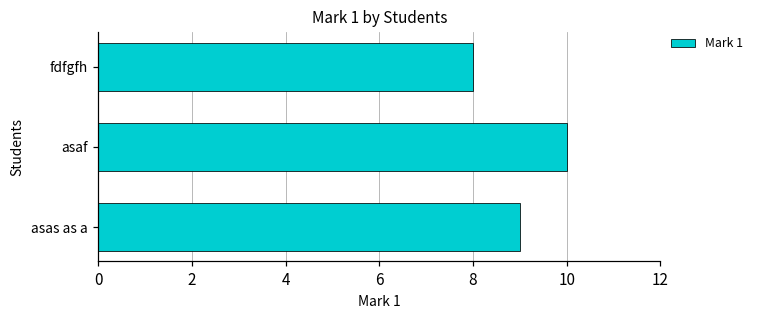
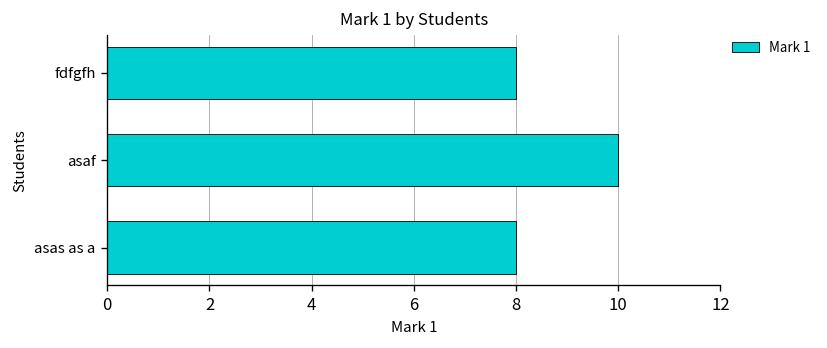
asas as a: 9 -> 8
